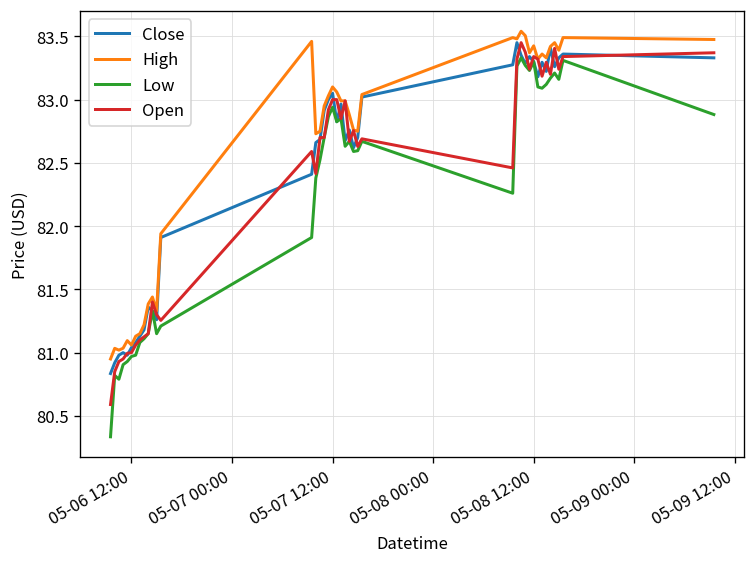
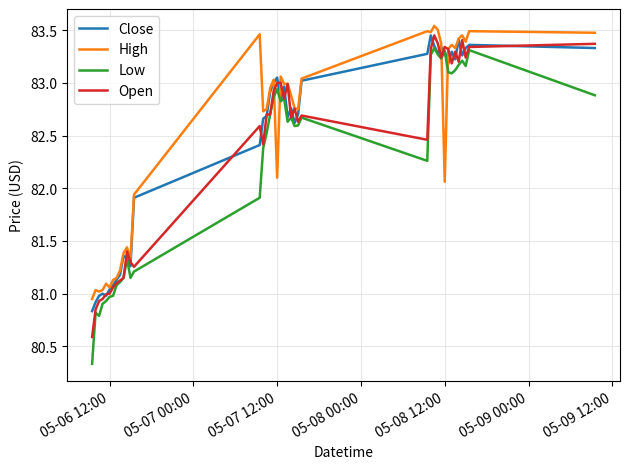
High, 05-07 12:00: 83.1 -> 82.1
High, 05-08 12:00: 83.43 -> 82.06
